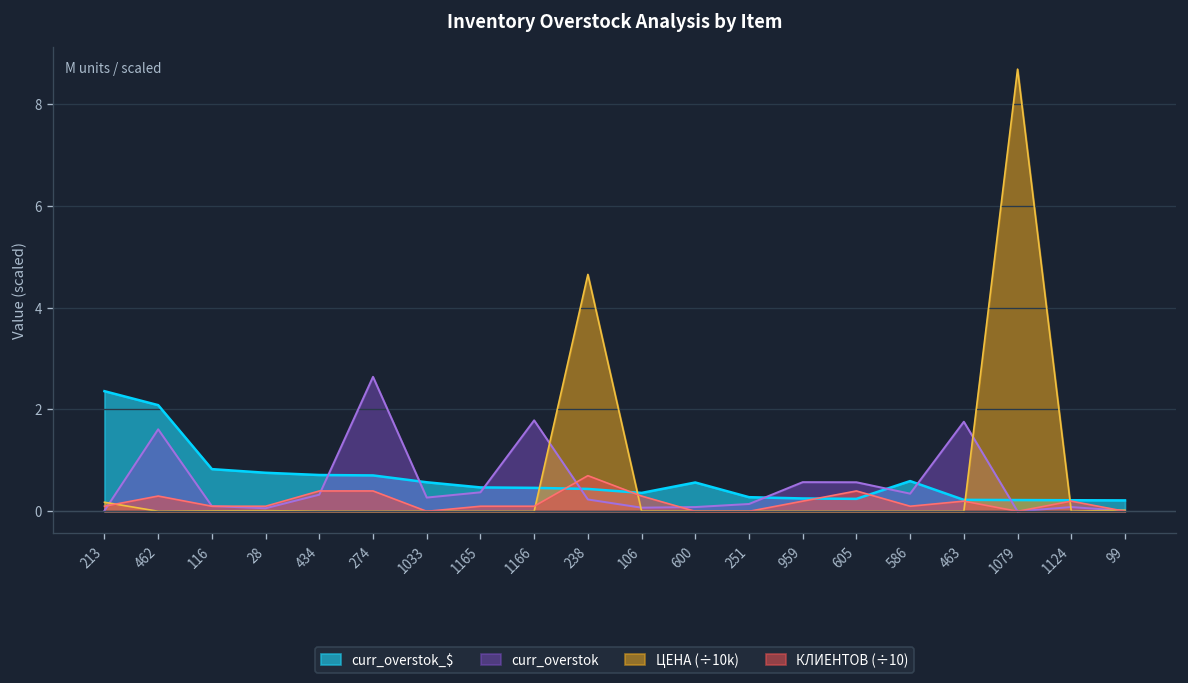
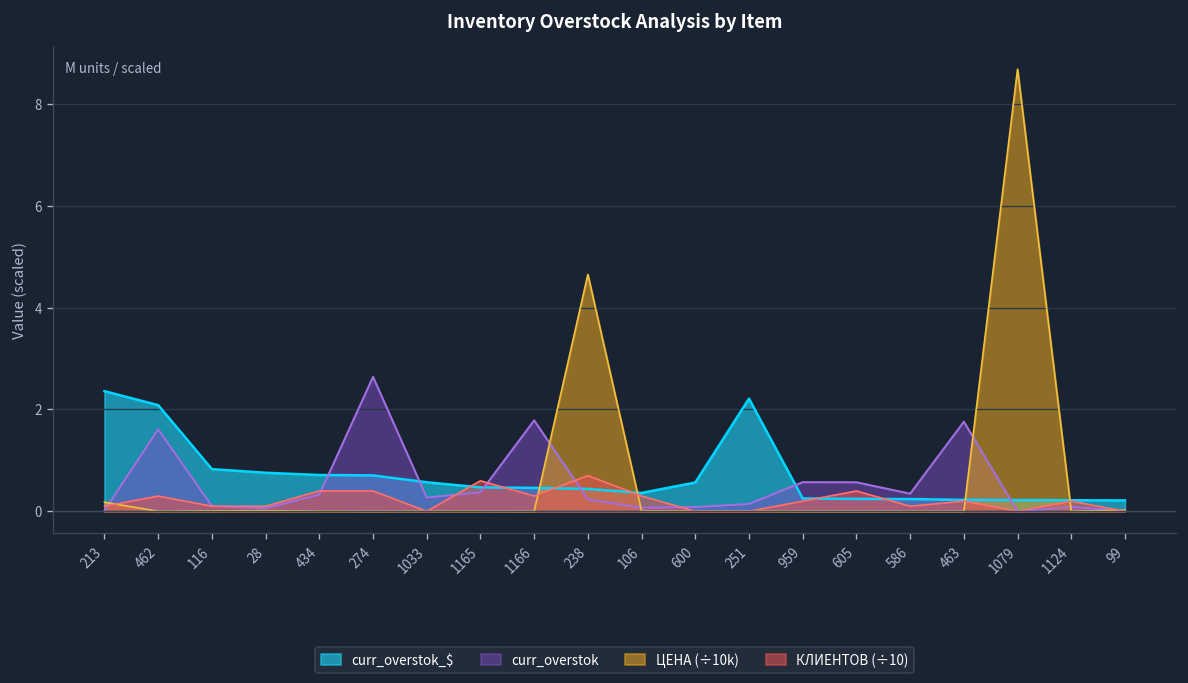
КЛИЕНТОВ (÷10), 1165: 0.1 -> 0.6
КЛИЕНТОВ (÷10), 1166: 0.1 -> 0.3
curr_overstok_$, 251: 0.3 -> 2.2
curr_overstok_$, 586: 0.6 -> 0.2
